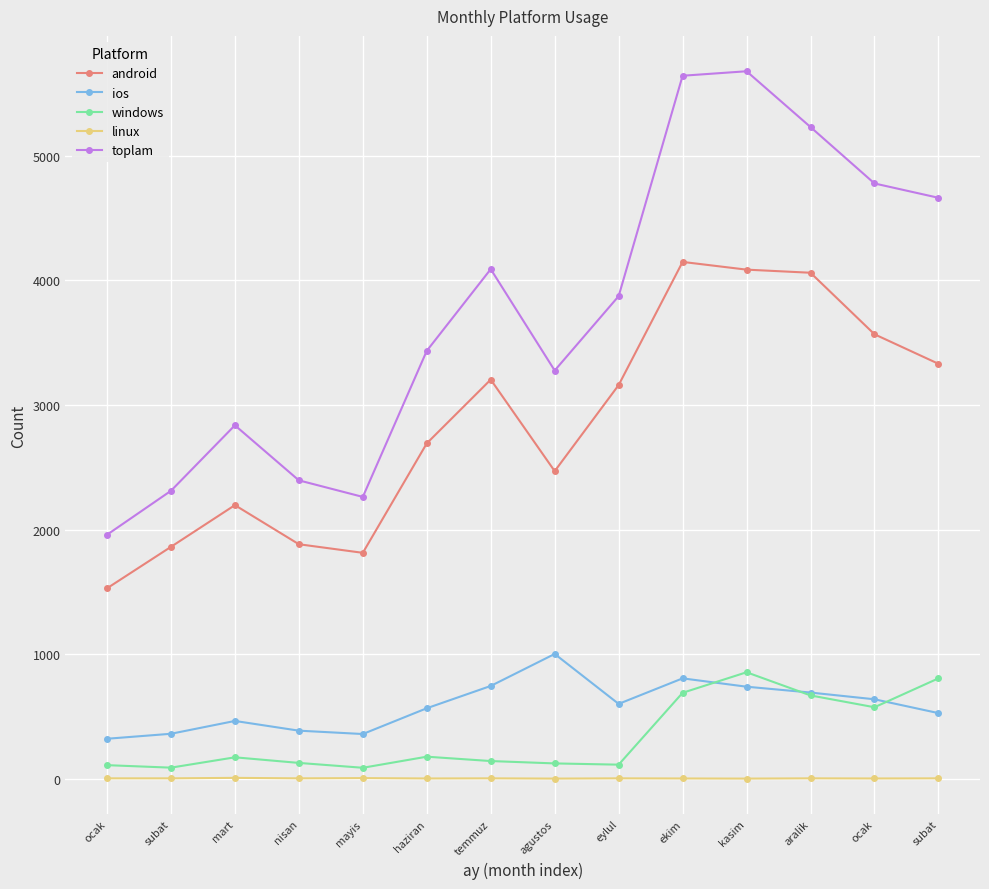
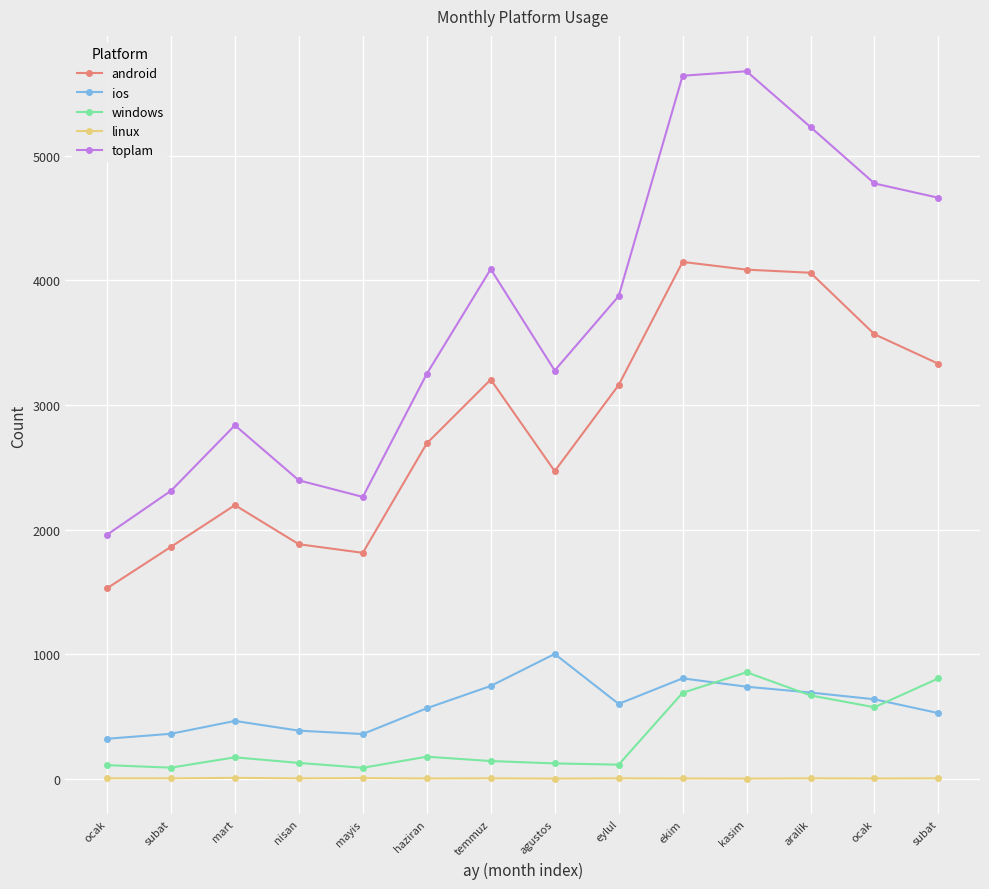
toplam, haziran: 3440 -> 3250
